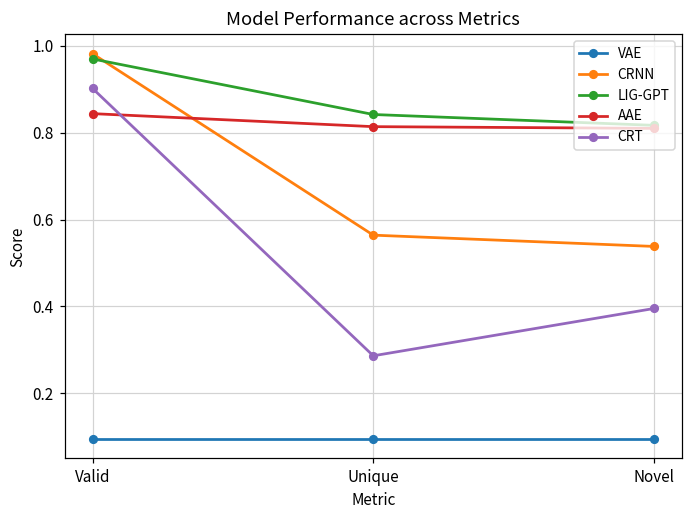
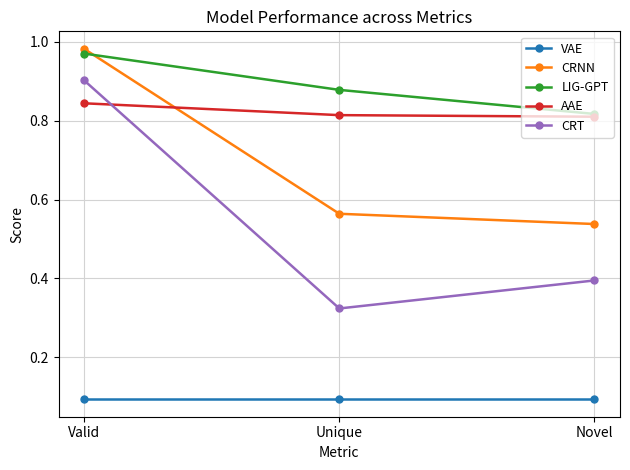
LIG-GPT, Unique: 0.84 -> 0.88
CRT, Unique: 0.29 -> 0.32
